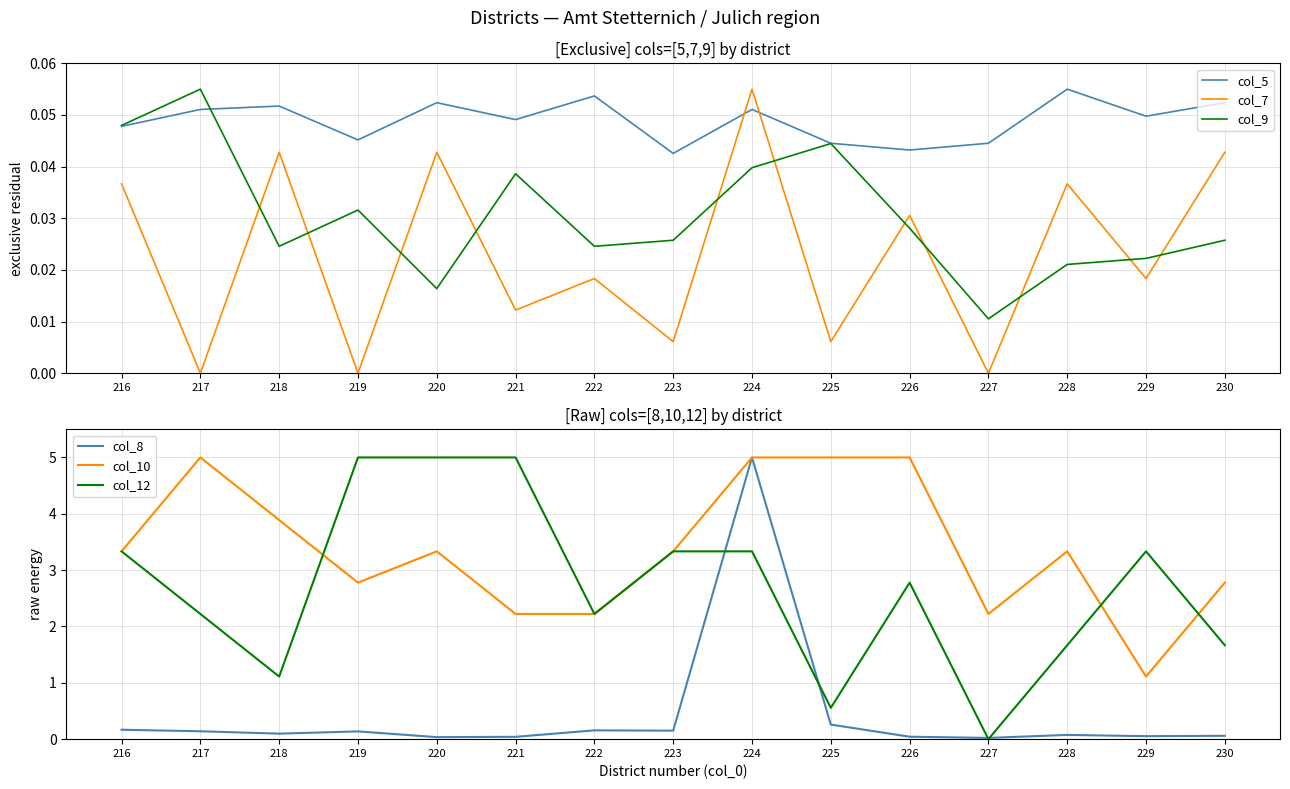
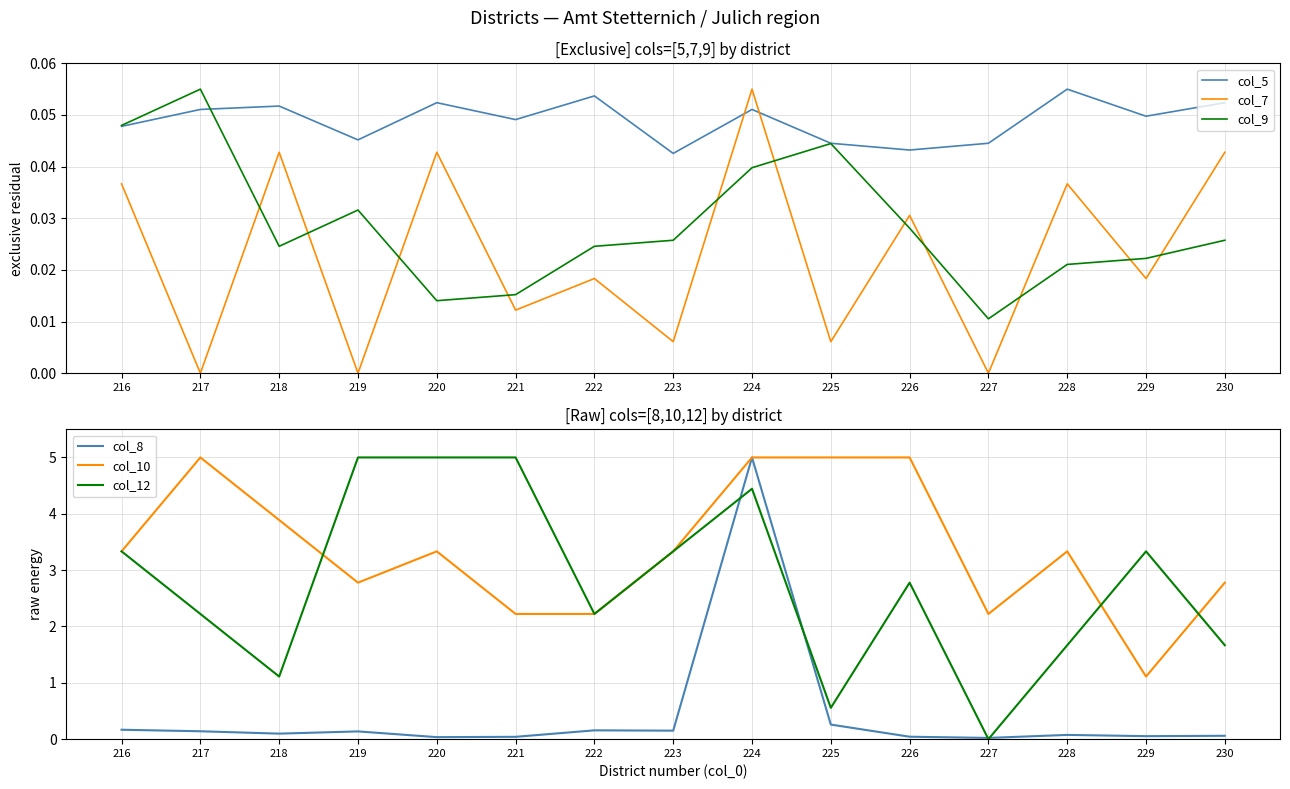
[Exclusive] cols=[5,7,9] by district, col_9, 220: 0.016 -> 0.014
[Exclusive] cols=[5,7,9] by district, col_9, 221: 0.039 -> 0.015
[Raw] cols=[8,10,12] by district, col_12, 224: 3.3 -> 4.4
